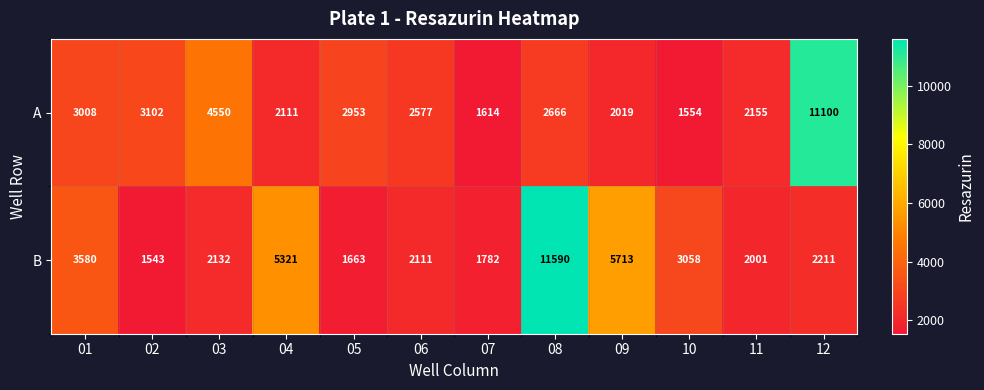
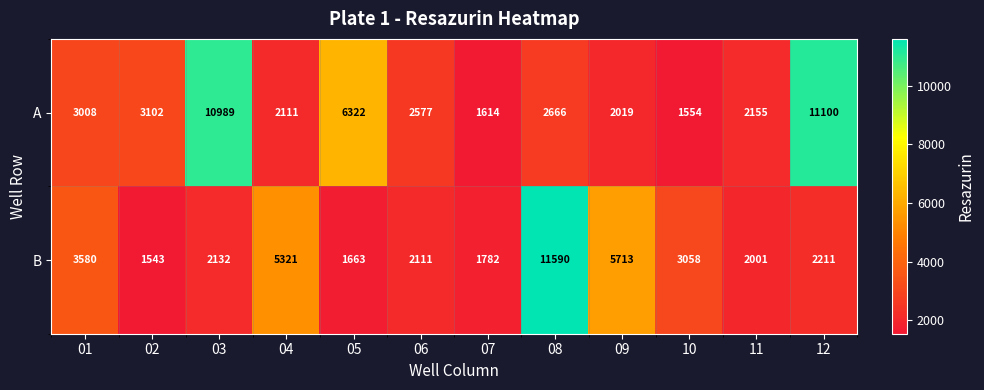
A, 03: 4550 -> 10989
A, 05: 2953 -> 6322
